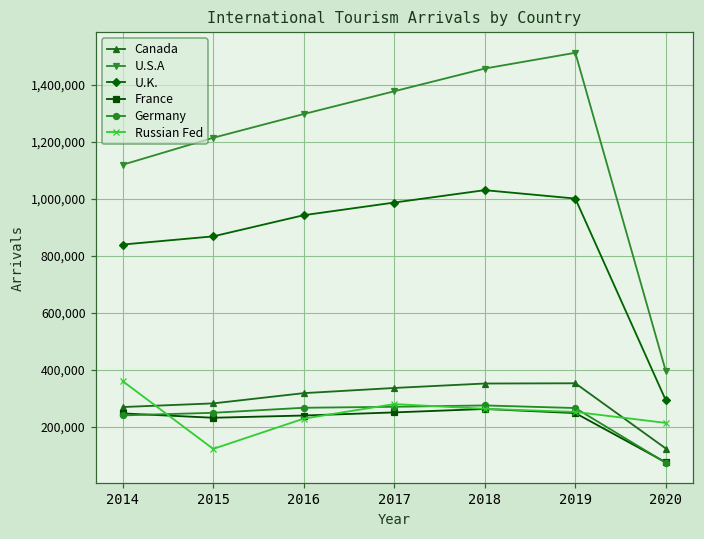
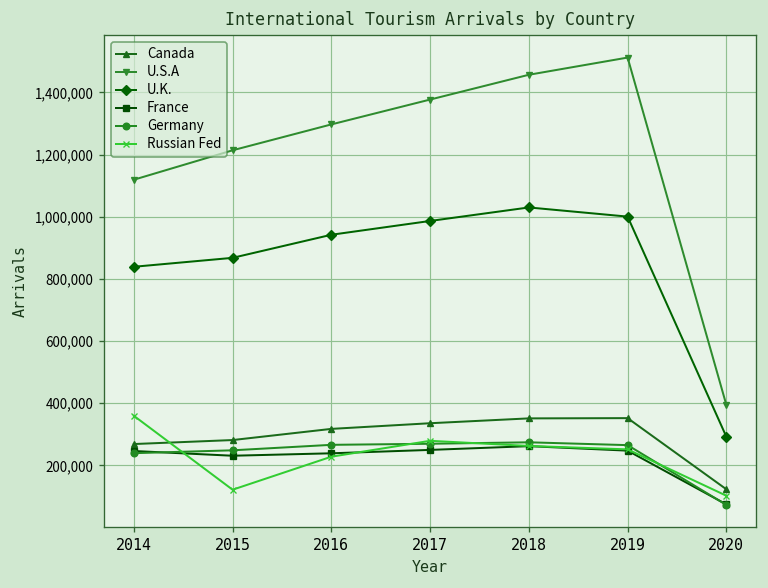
Russian Fed, 2020: 210,000 -> 100,000
